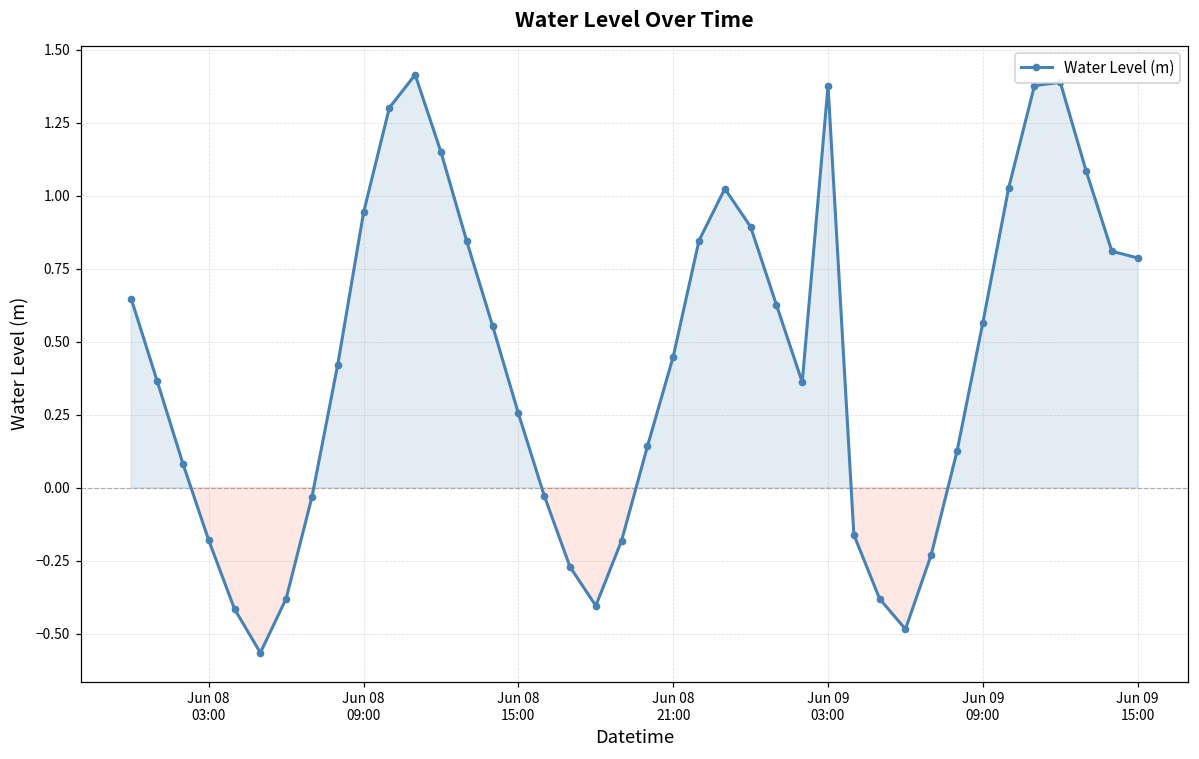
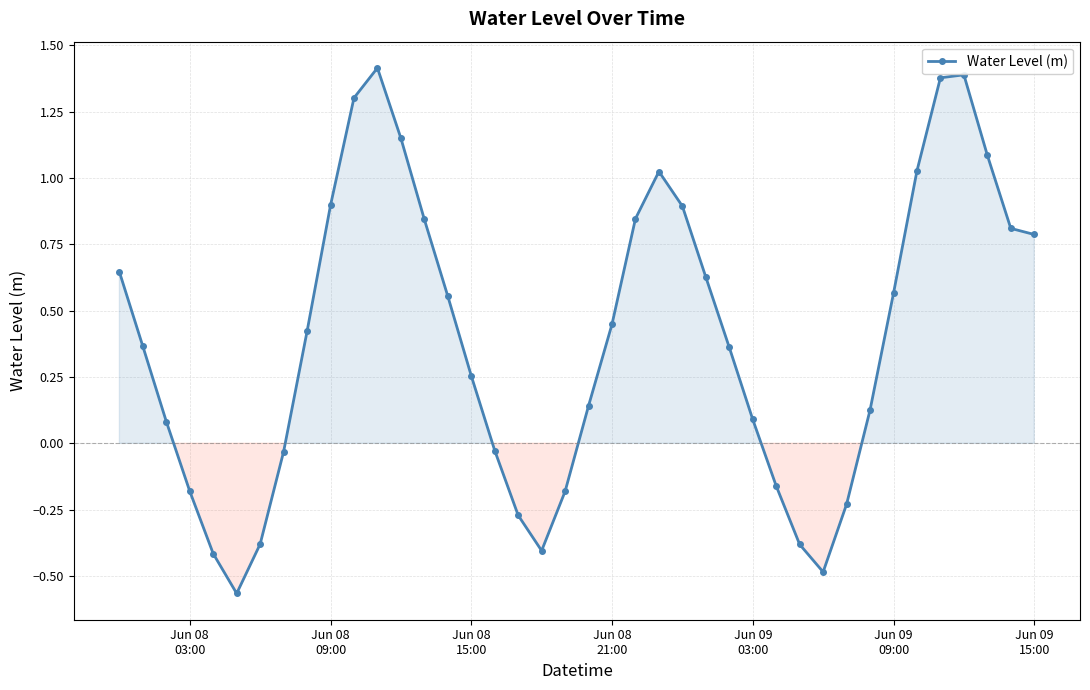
Jun 08 09:00: 0.94 -> 0.90
Jun 09 03:00: 1.38 -> 0.09
